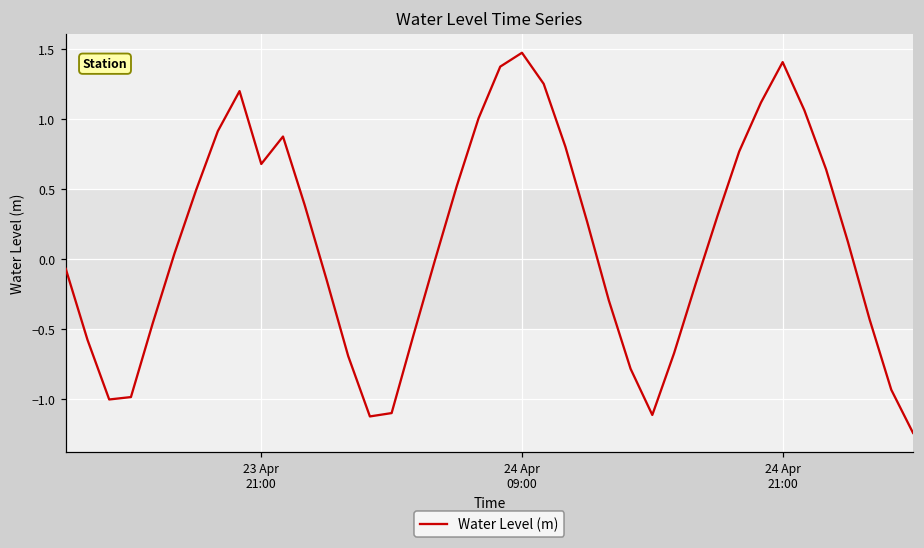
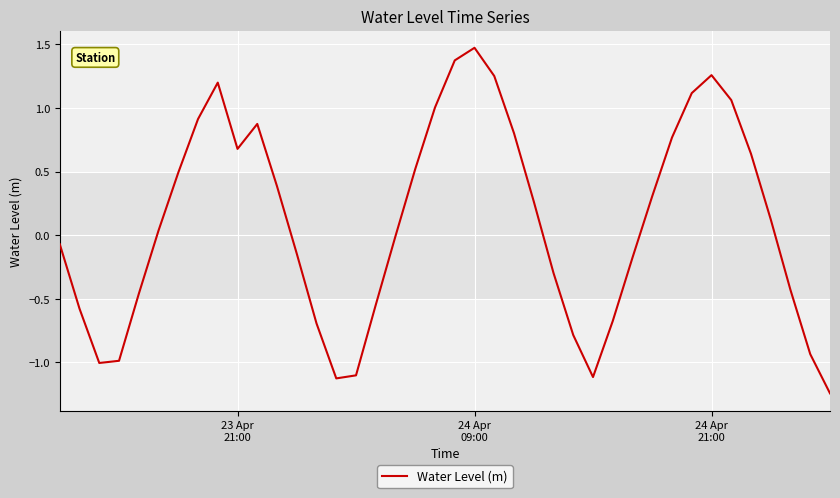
24 Apr 21:00: 1.41 -> 1.26
